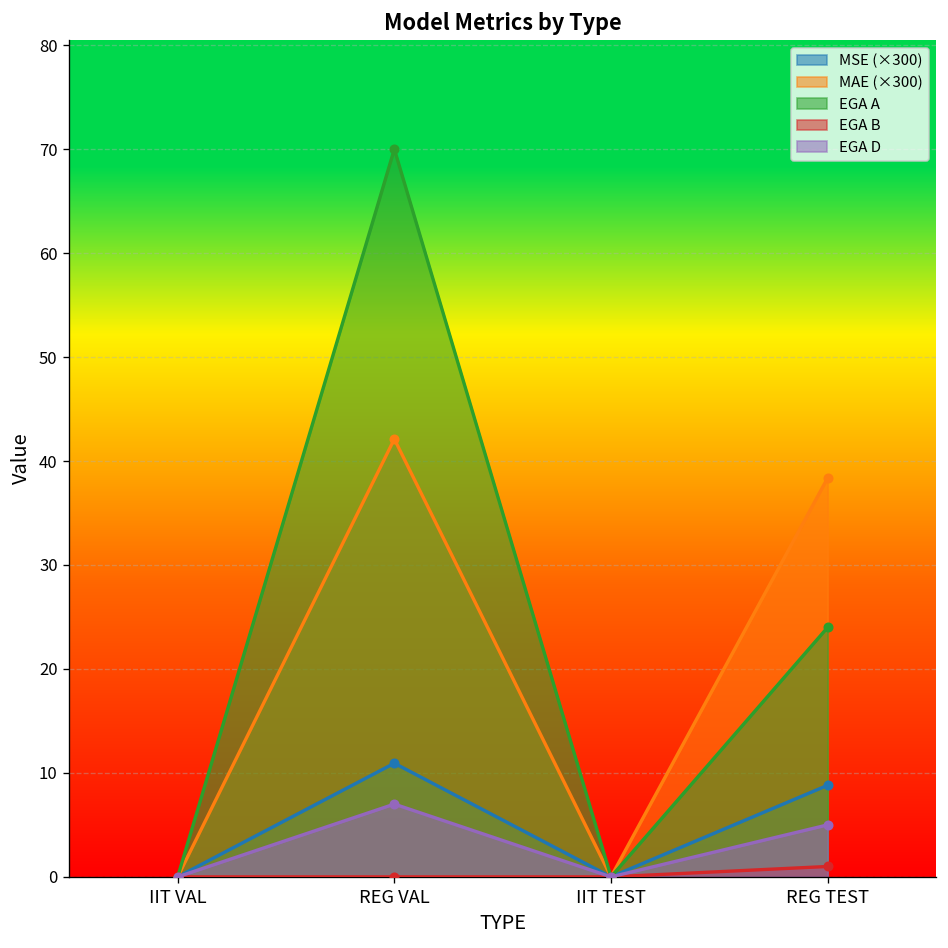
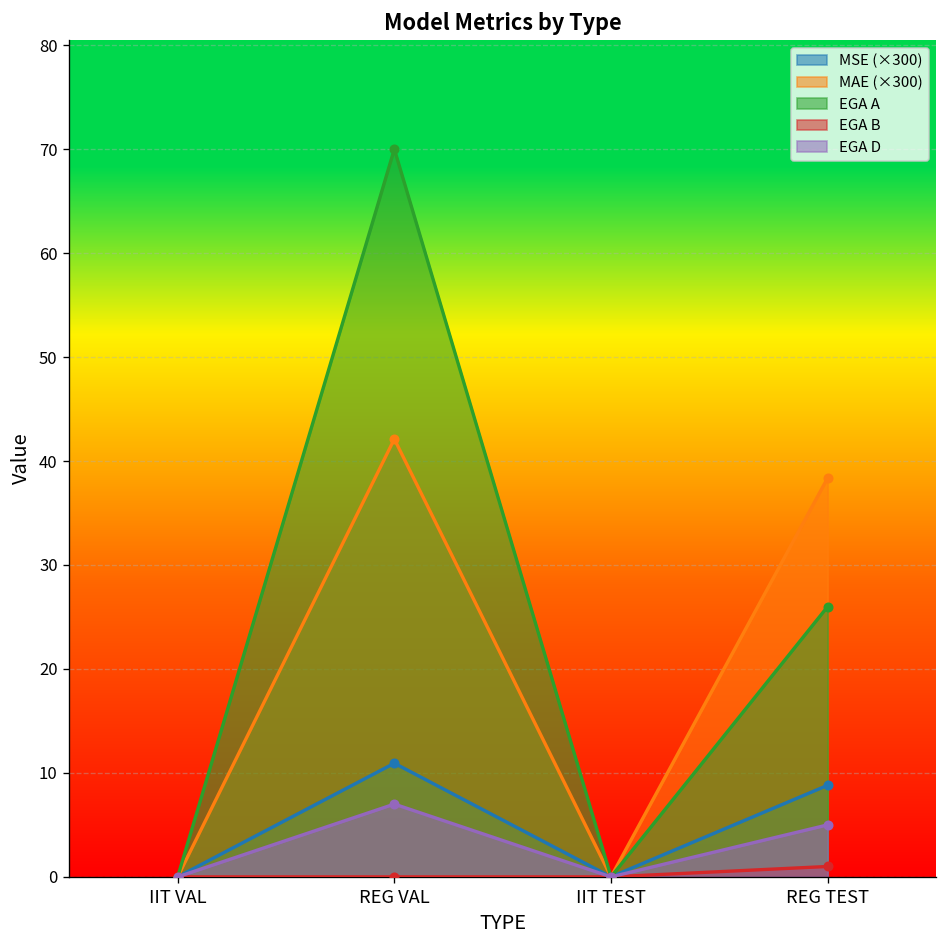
EGA A, REG TEST: 24 -> 26
